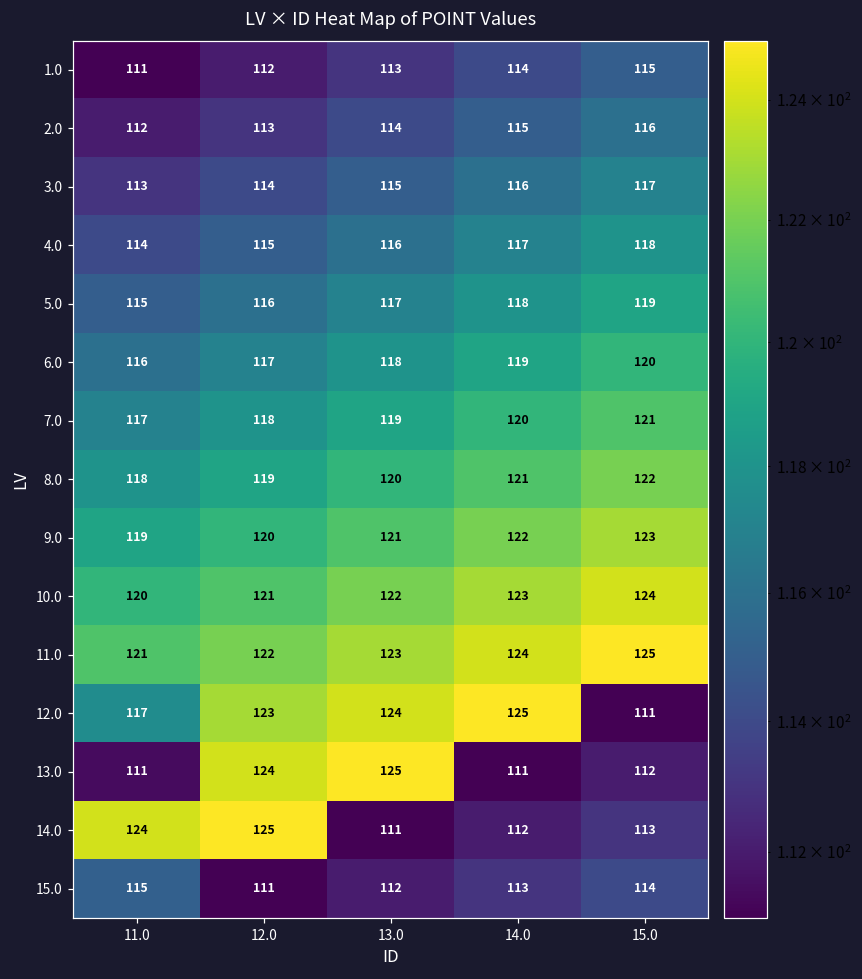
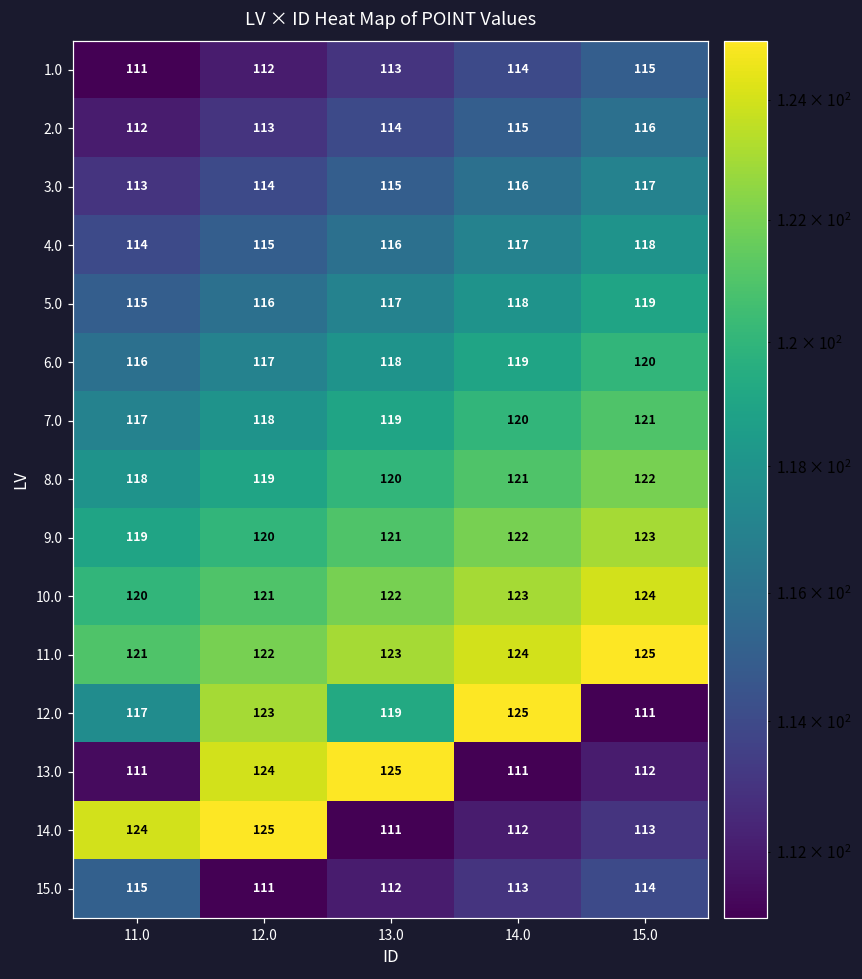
12.0, 13.0: 124 -> 119
